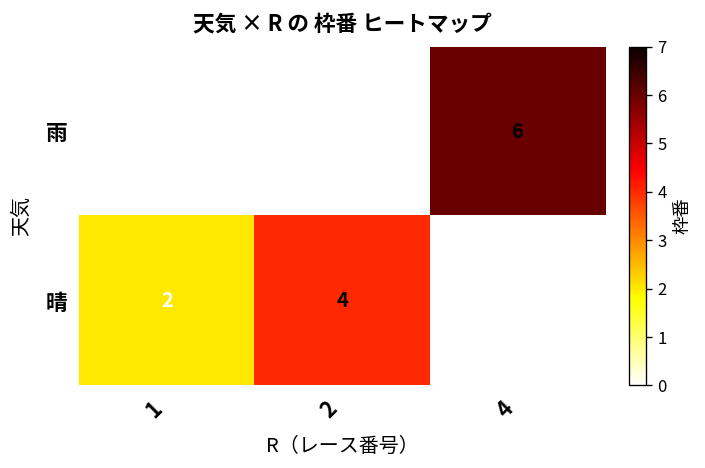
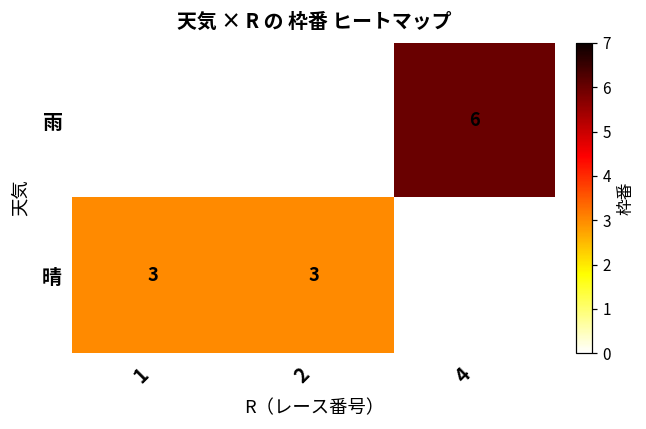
晴, 1: 2 -> 3
晴, 2: 4 -> 3
